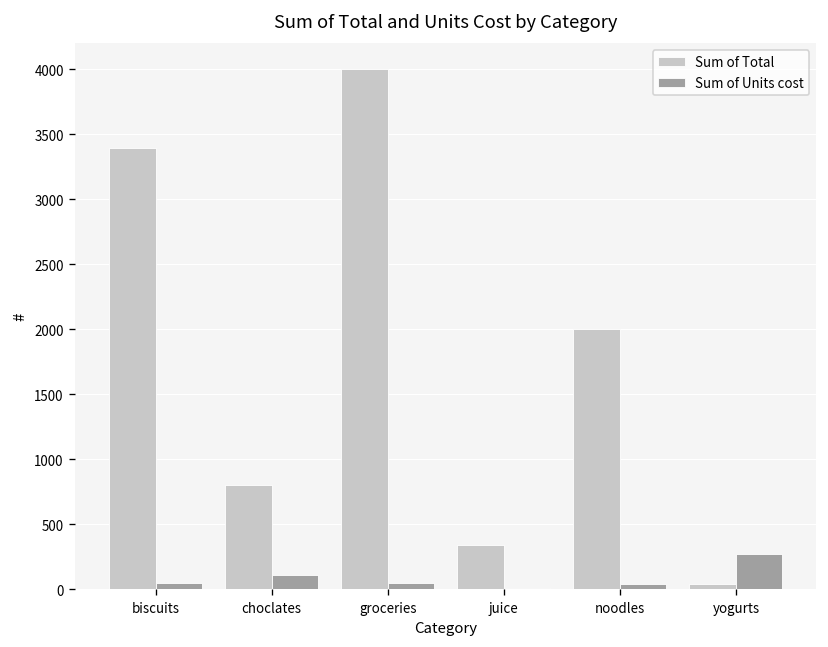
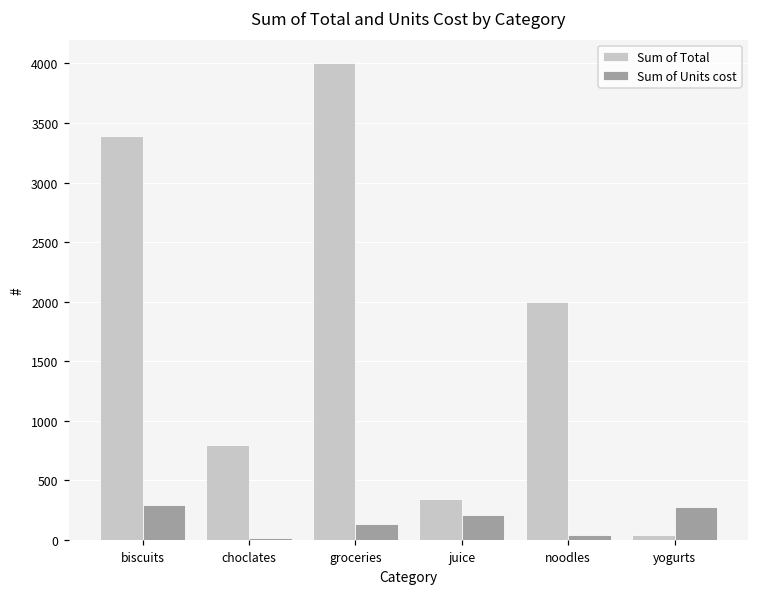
Sum of Units cost, biscuits: 50 -> 300
Sum of Units cost, choclates: 110 -> 20
Sum of Units cost, groceries: 50 -> 140
Sum of Units cost, juice: 10 -> 210
